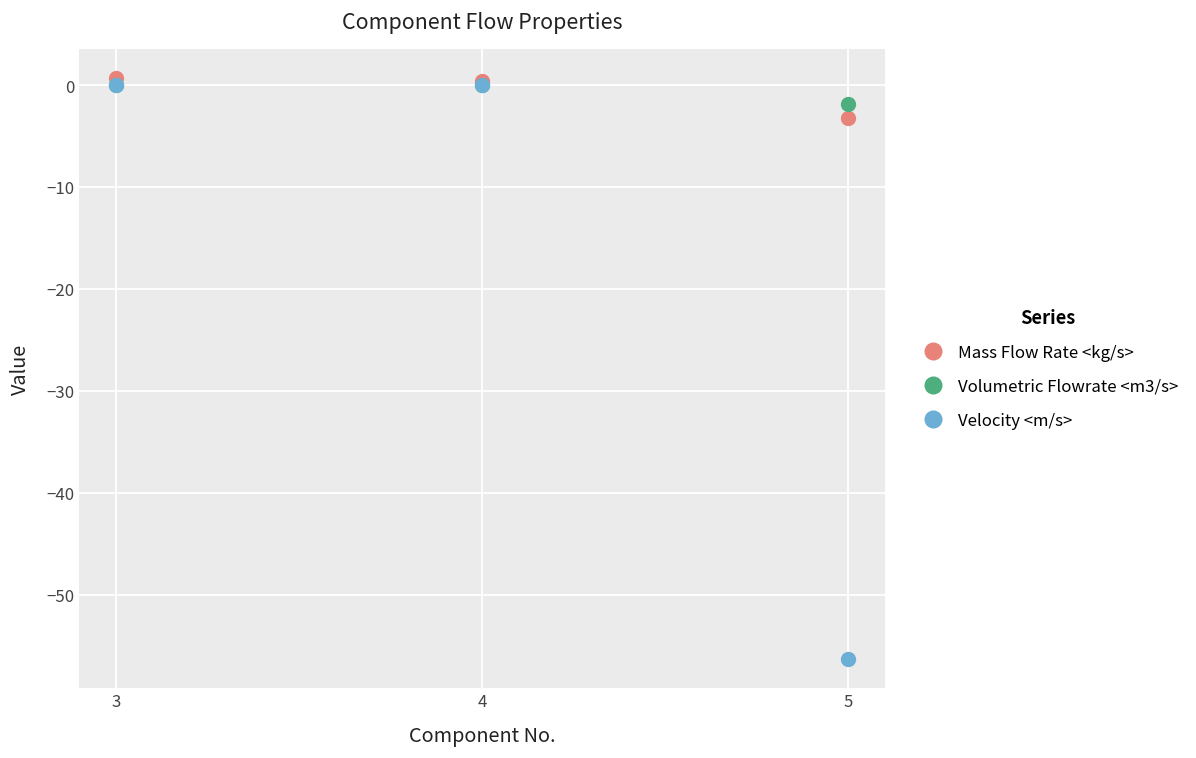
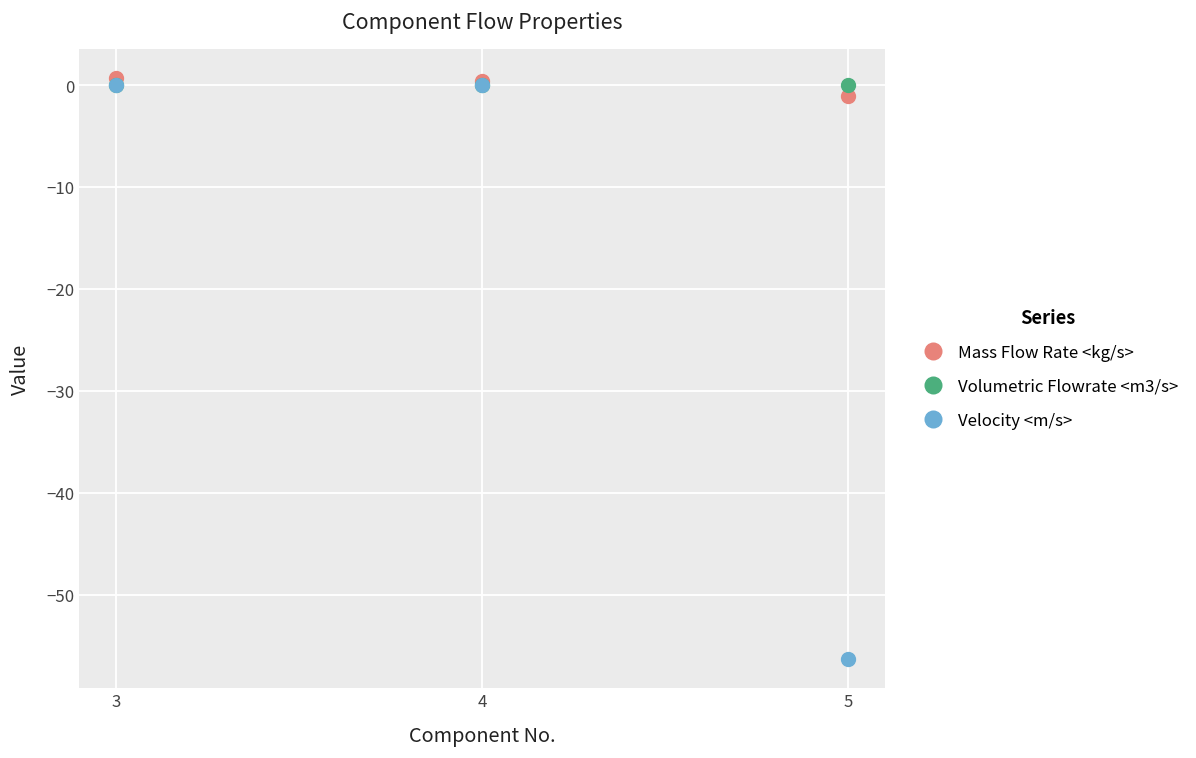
Mass Flow Rate <kg/s>, 5: -3 -> -1
Volumetric Flowrate <m3/s>, 5: -2 -> 0
